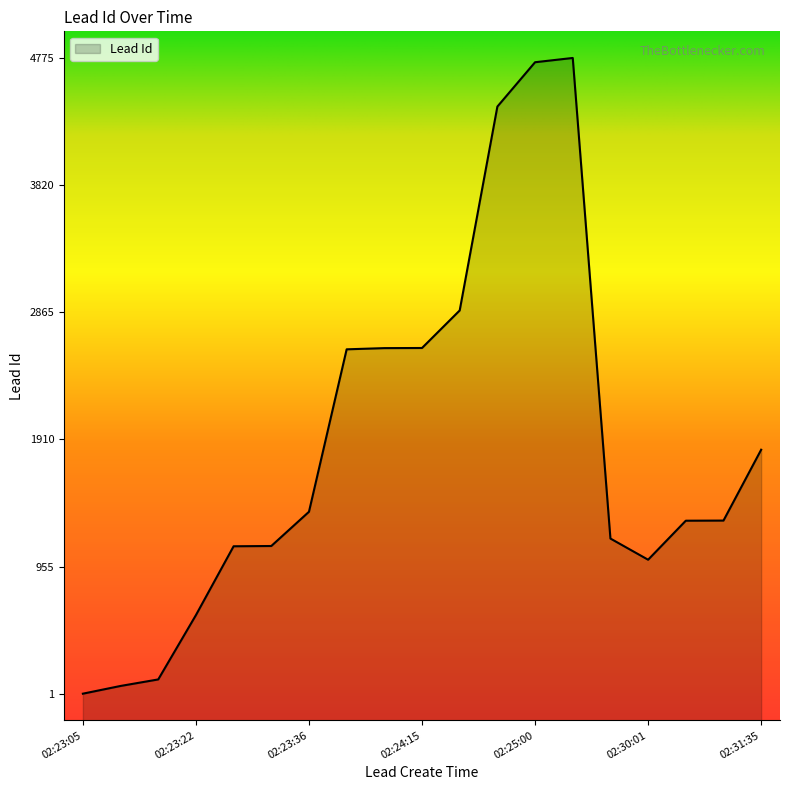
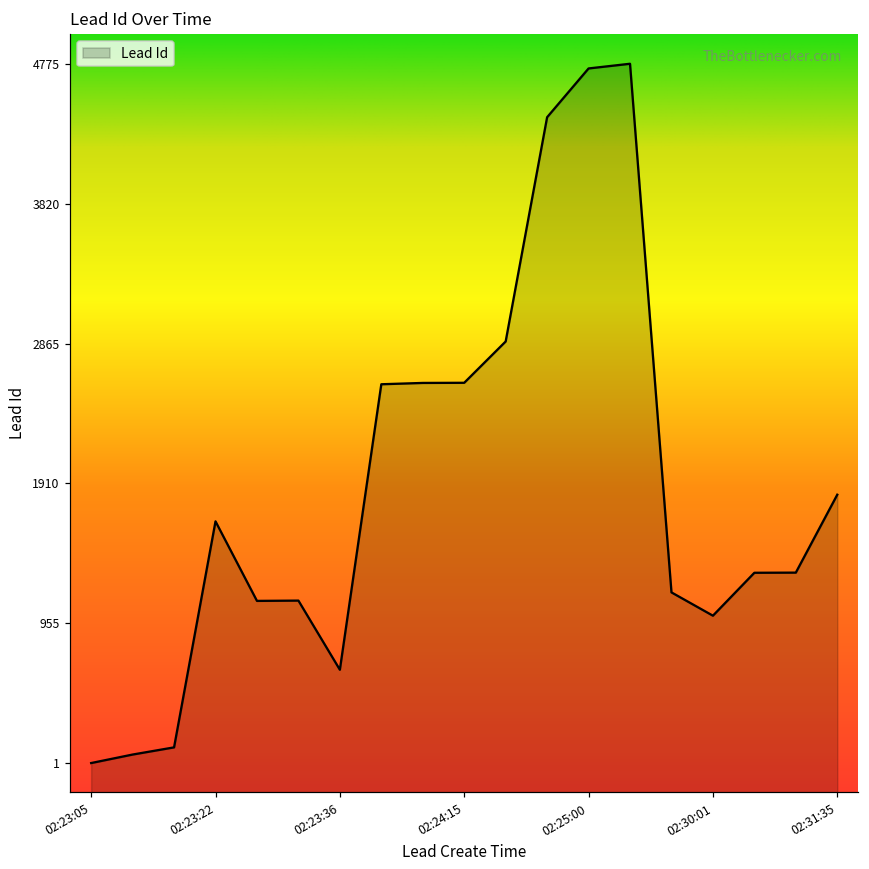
02:23:22: 590 -> 1650
02:23:36: 1370 -> 640
